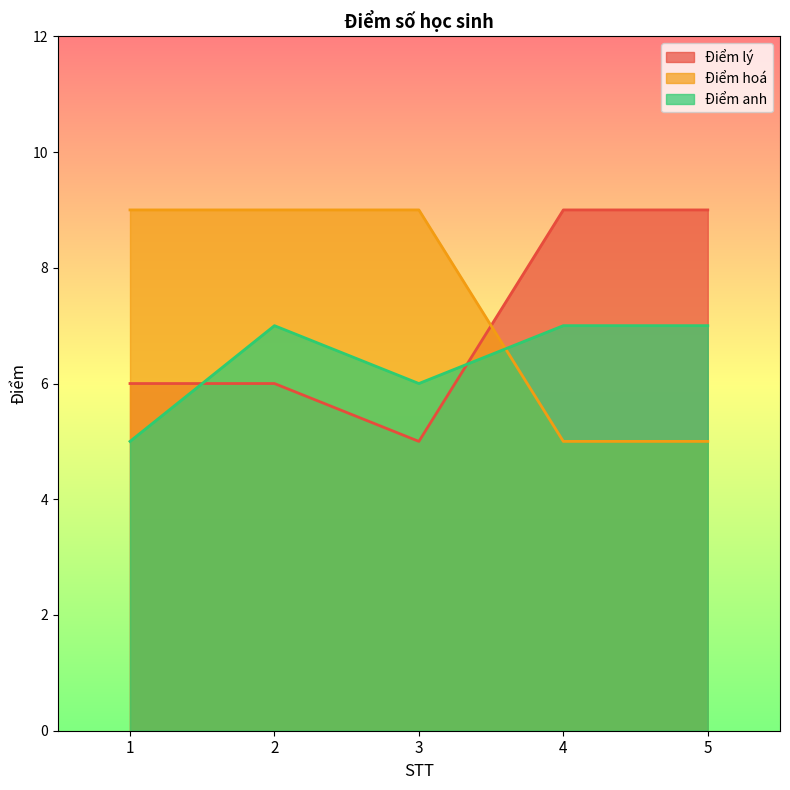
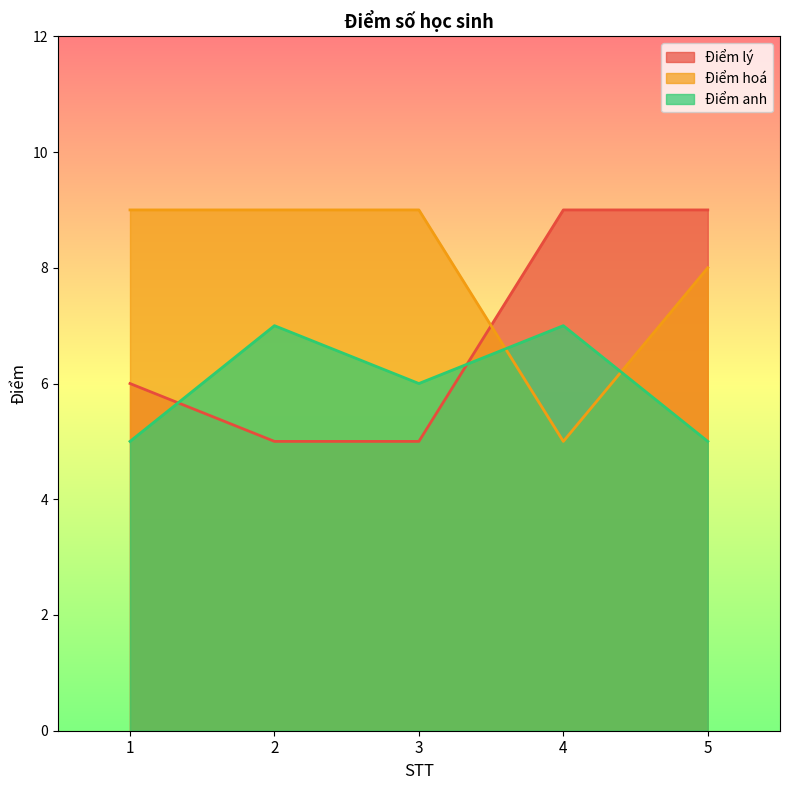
Điểm lý, 2: 6 -> 5
Điểm hoá, 5: 5 -> 8
Điểm anh, 5: 7 -> 5
